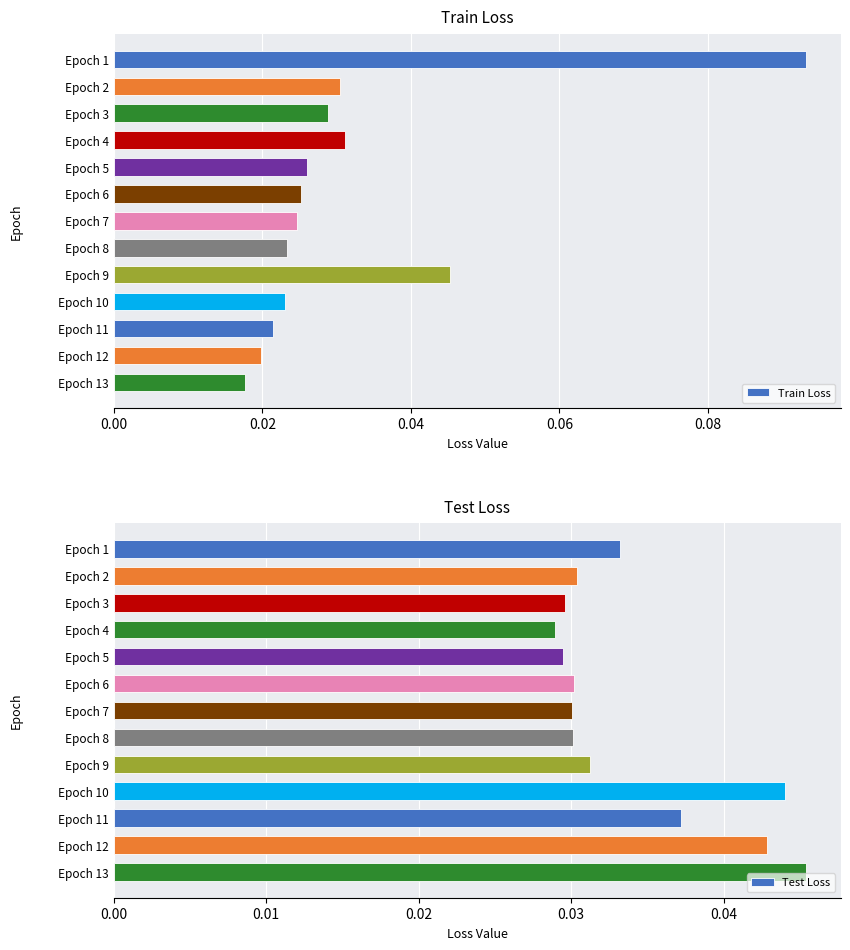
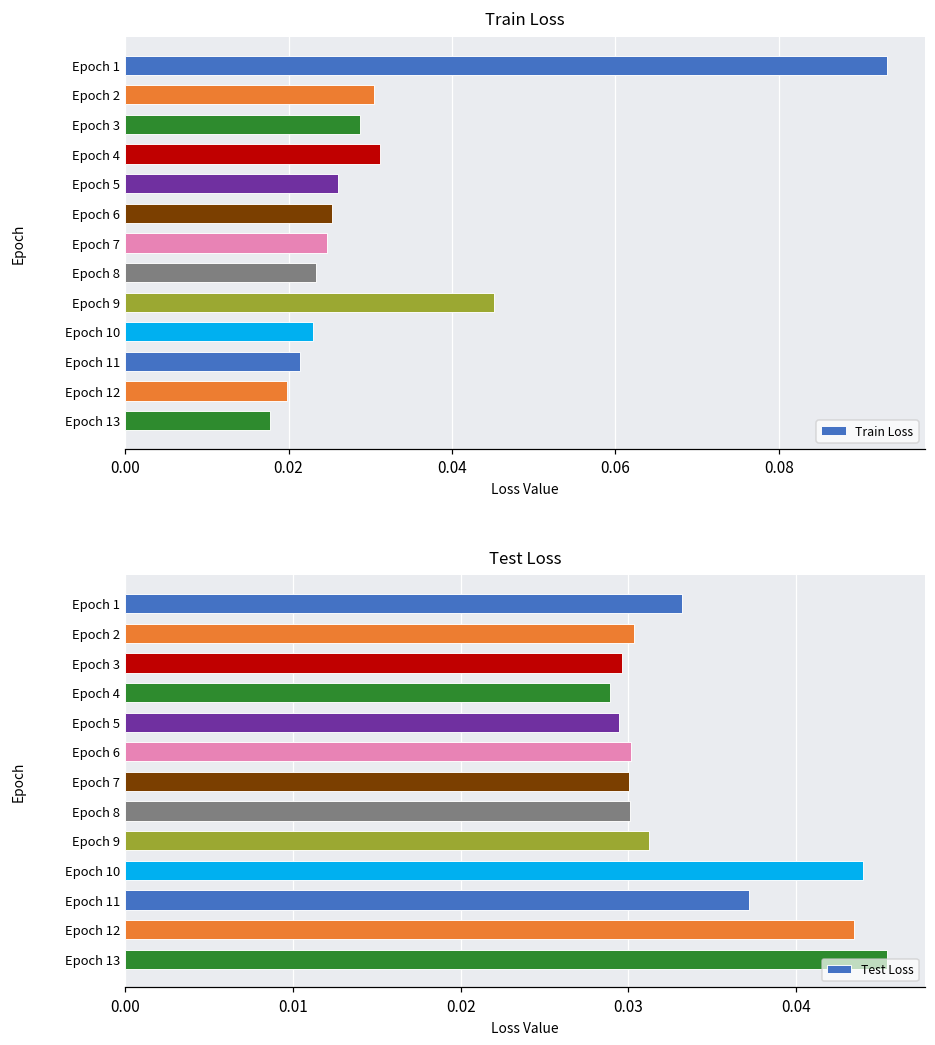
Test Loss, Epoch 12: 0.0429 -> 0.0435
